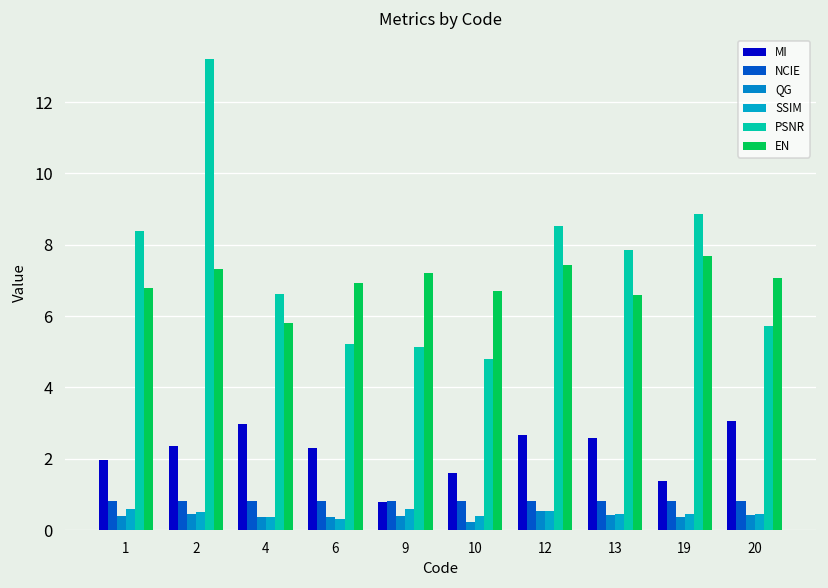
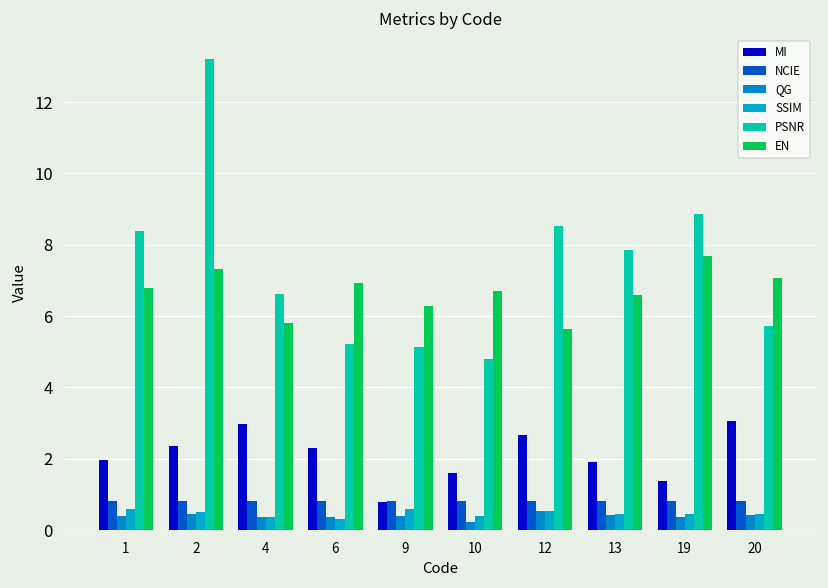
EN, 9: 7.2 -> 6.3
EN, 12: 7.4 -> 5.6
MI, 13: 2.6 -> 1.9
